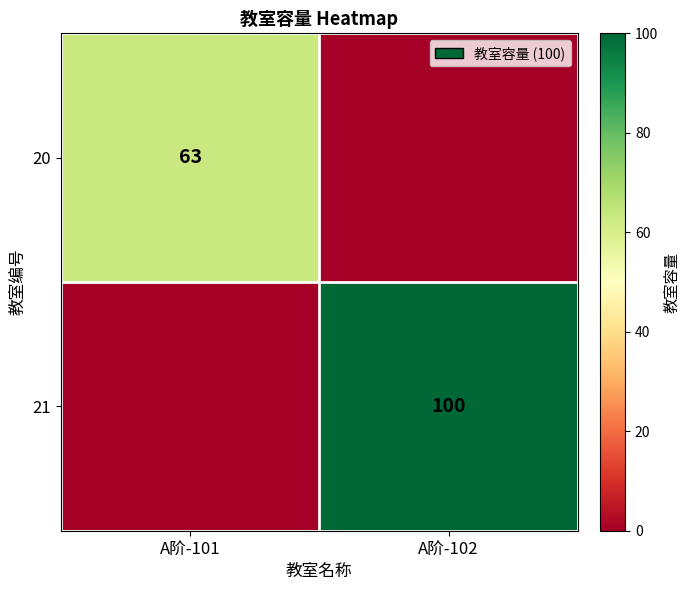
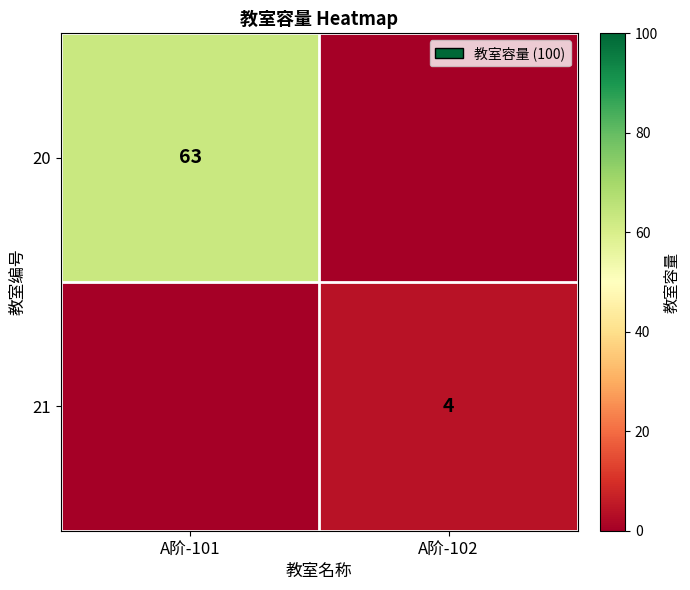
21, A阶-102: 100 -> 4
